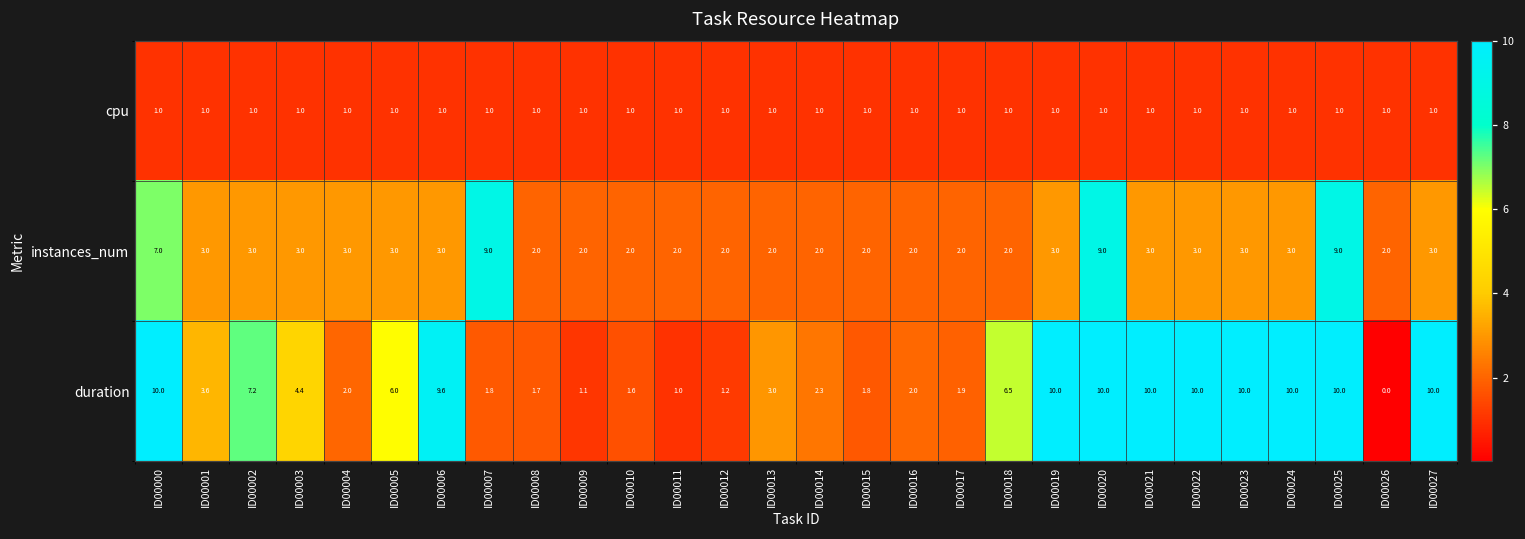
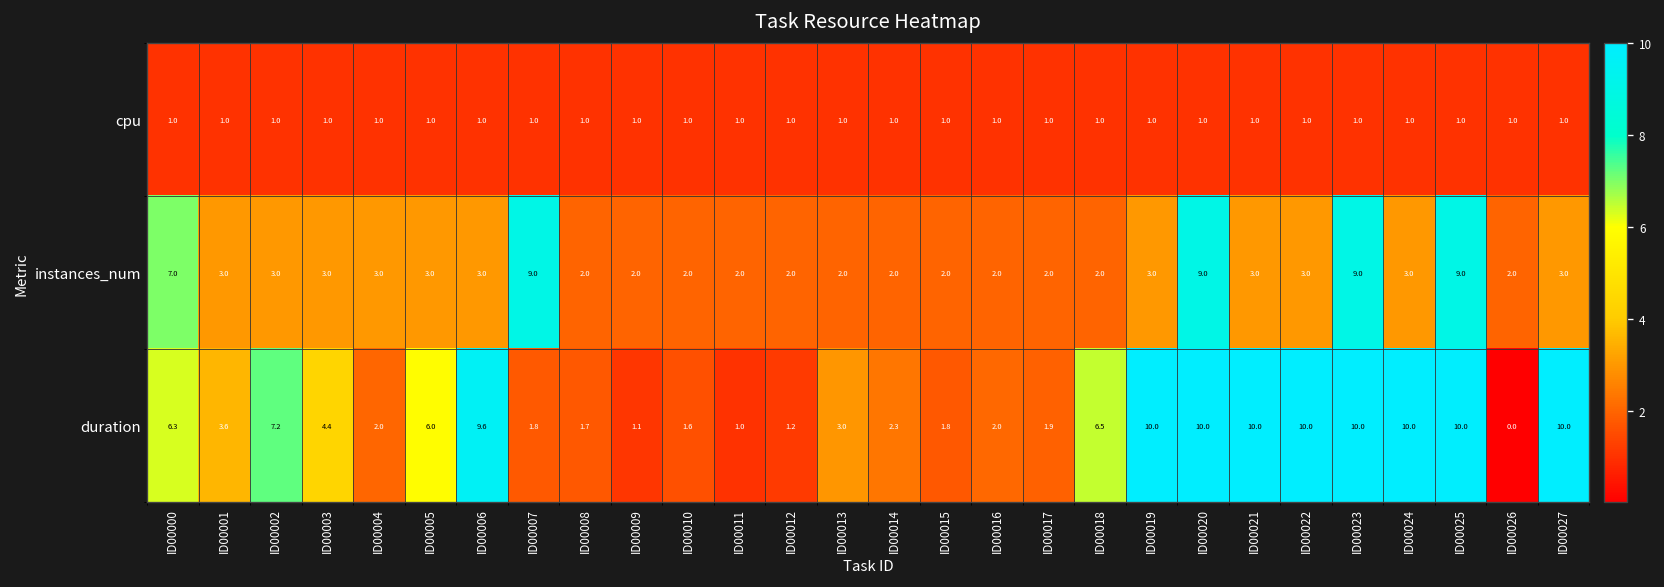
instances_num, ID00023: 3.0 -> 9.0
duration, ID00000: 10.0 -> 6.3
